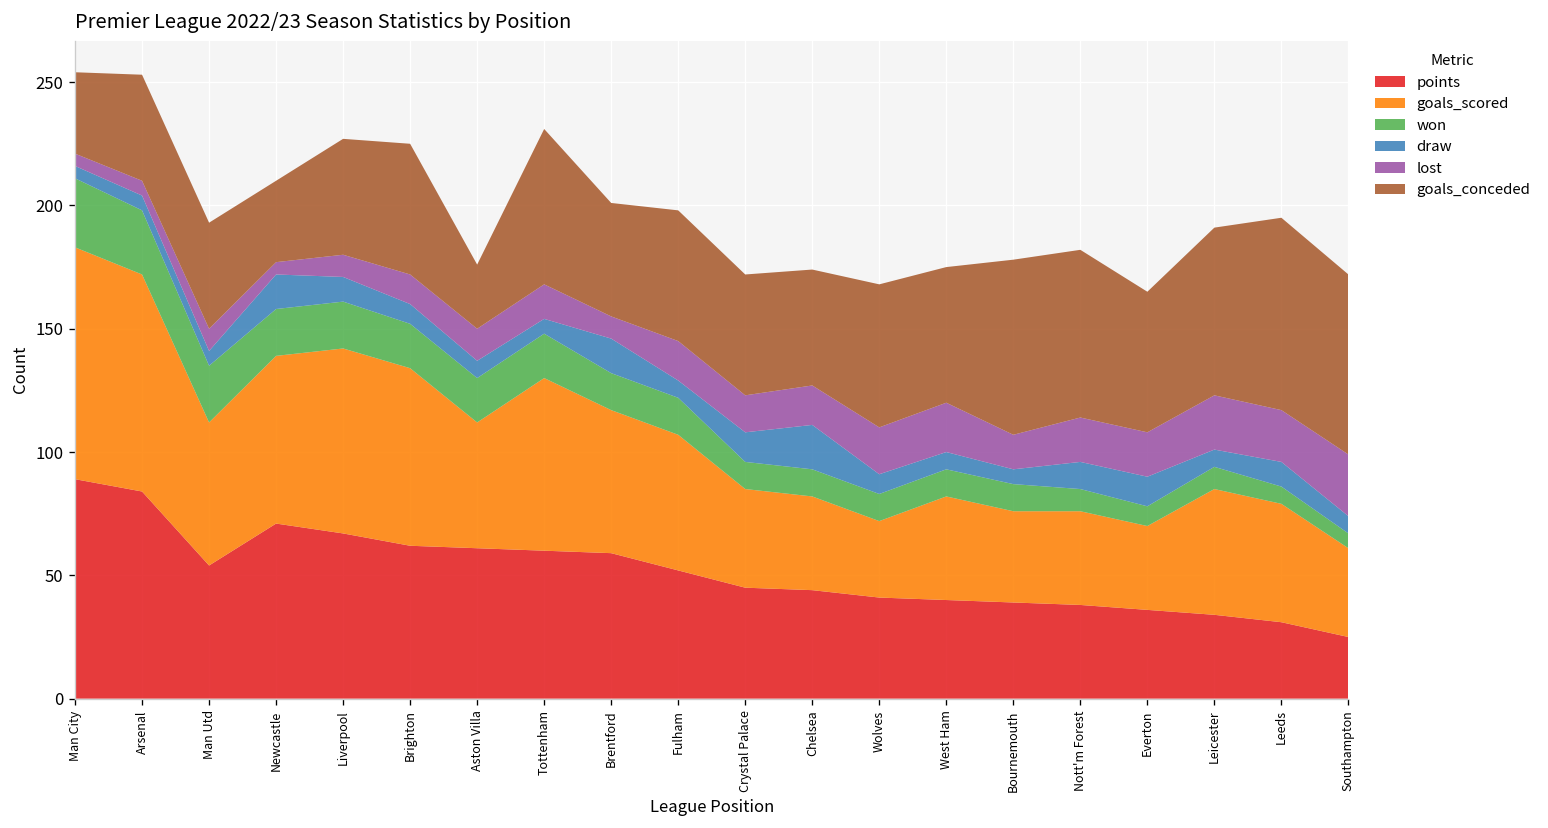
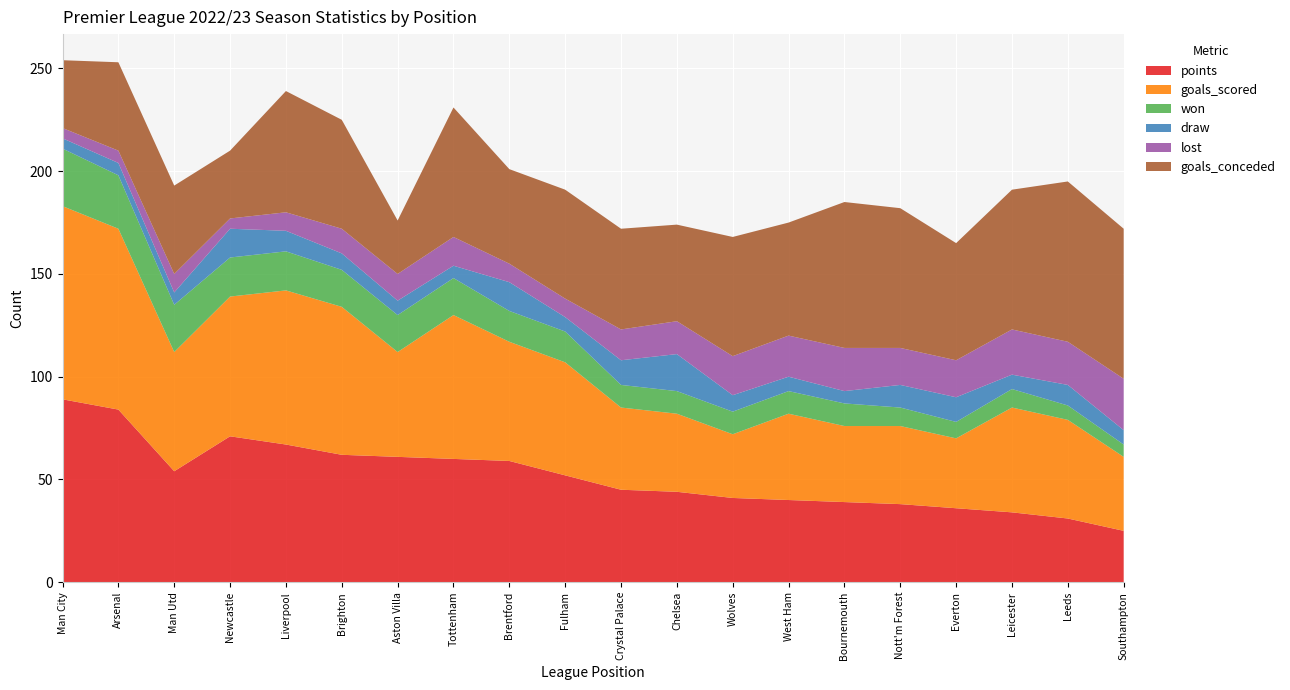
goals_conceded, Liverpool: 47 -> 59
lost, Fulham: 16 -> 9
lost, Bournemouth: 14 -> 21
